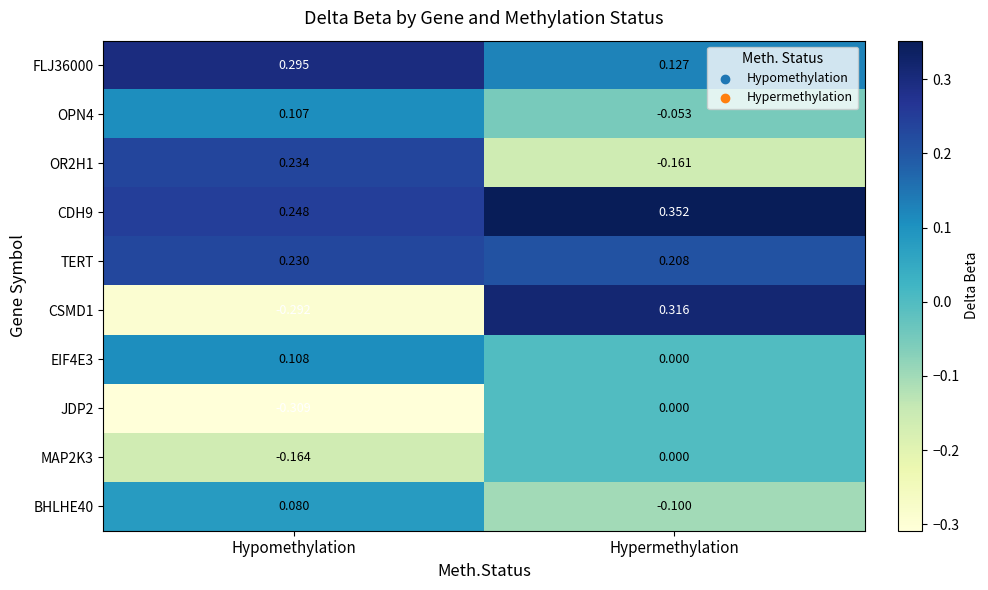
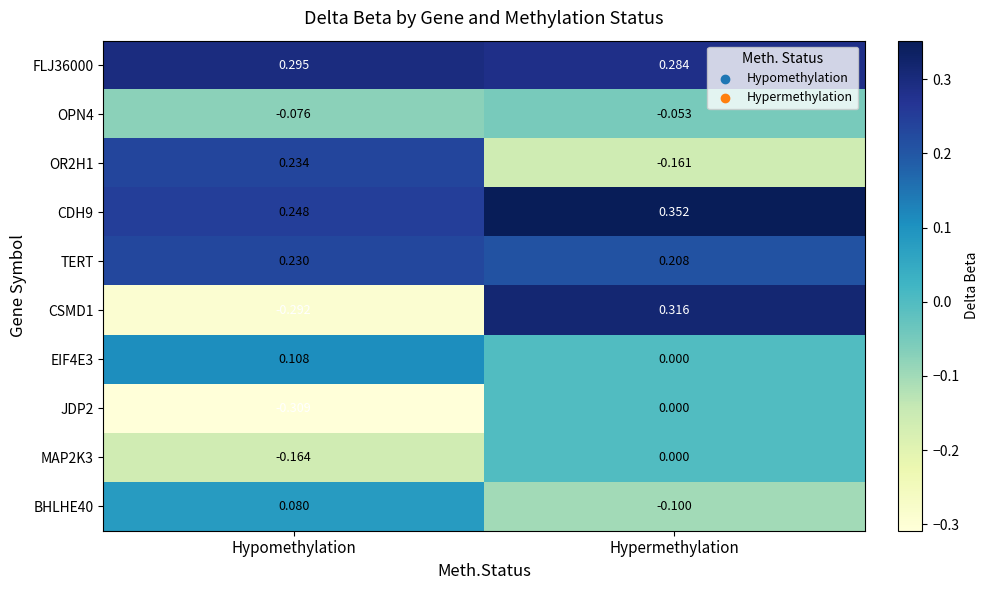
FLJ36000, Hypermethylation: 0.127 -> 0.284
OPN4, Hypomethylation: 0.107 -> -0.076
